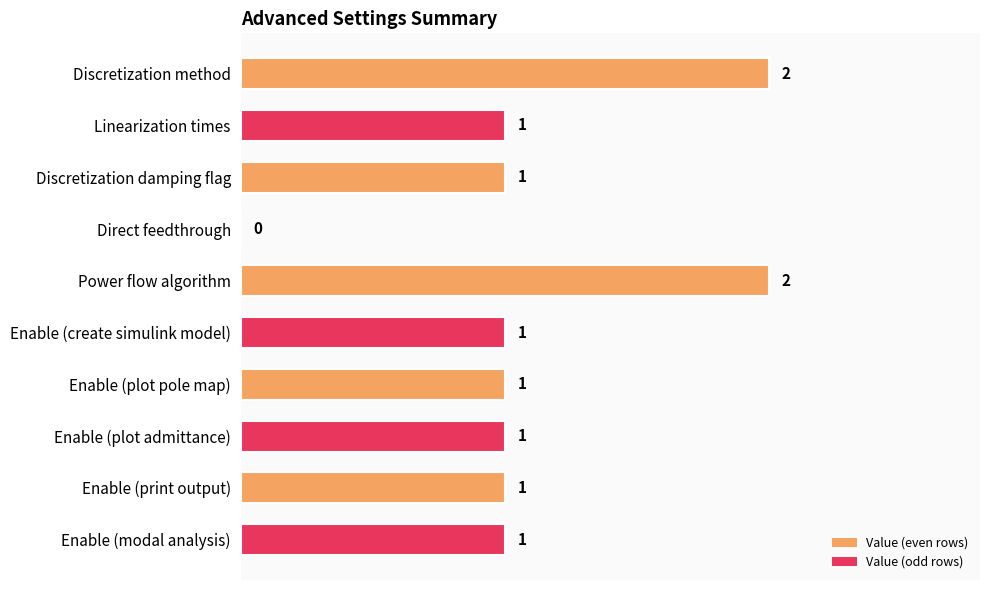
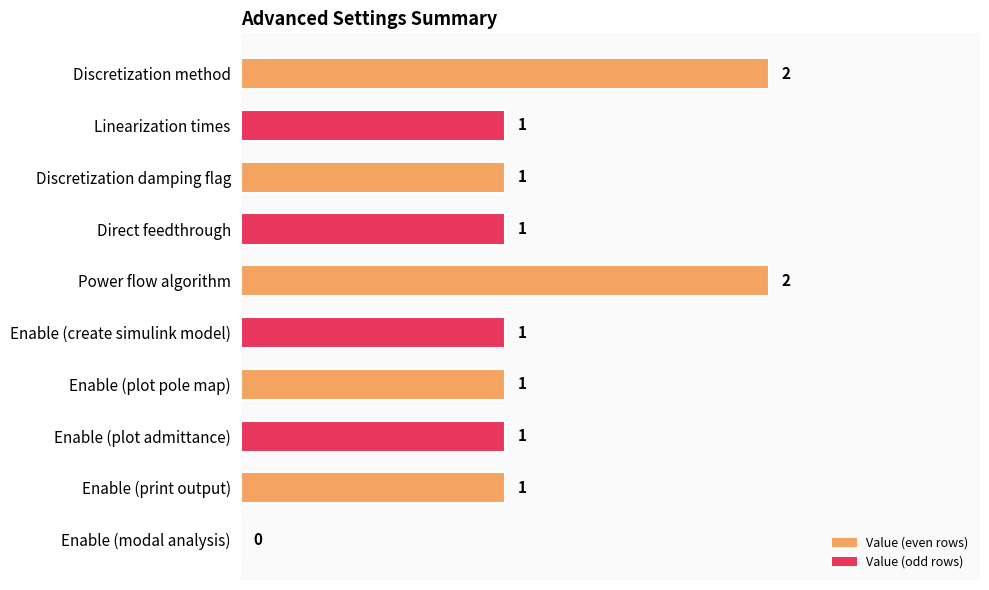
Direct feedthrough: 0 -> 1
Enable (modal analysis): 1 -> 0
